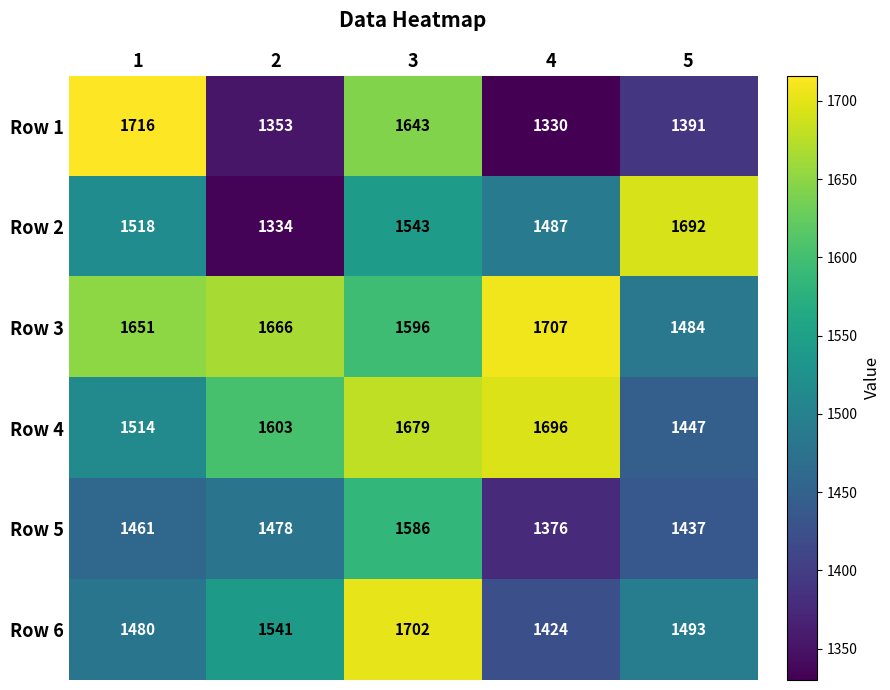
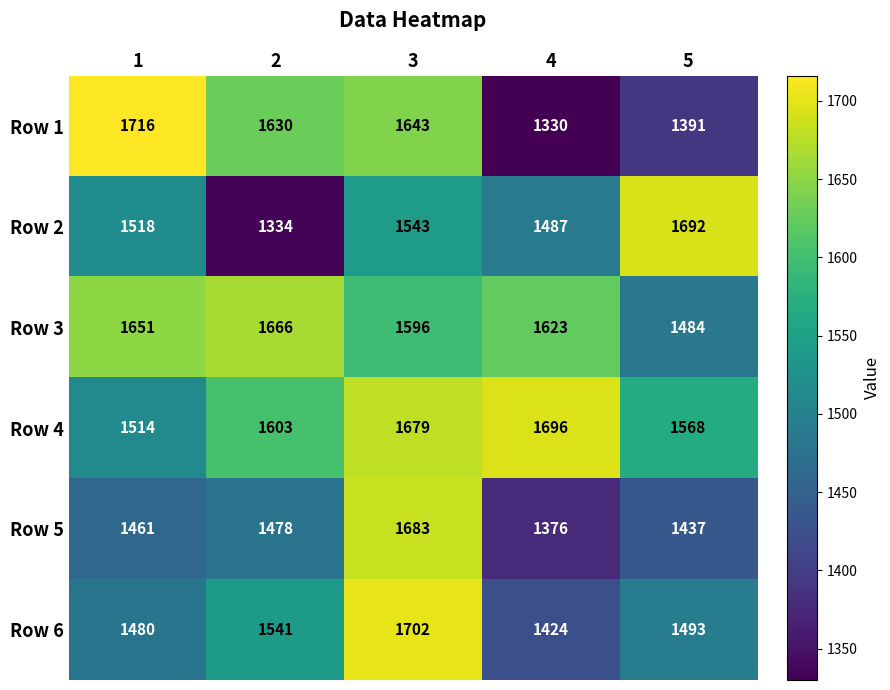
Row 1, 2: 1353 -> 1630
Row 3, 4: 1707 -> 1623
Row 4, 5: 1447 -> 1568
Row 5, 3: 1586 -> 1683
